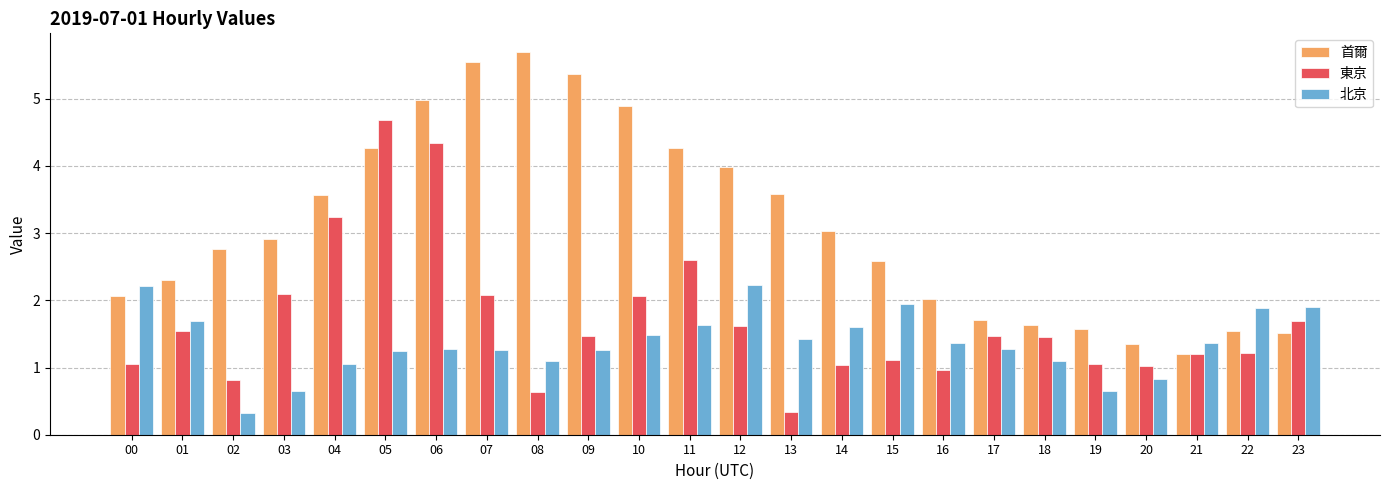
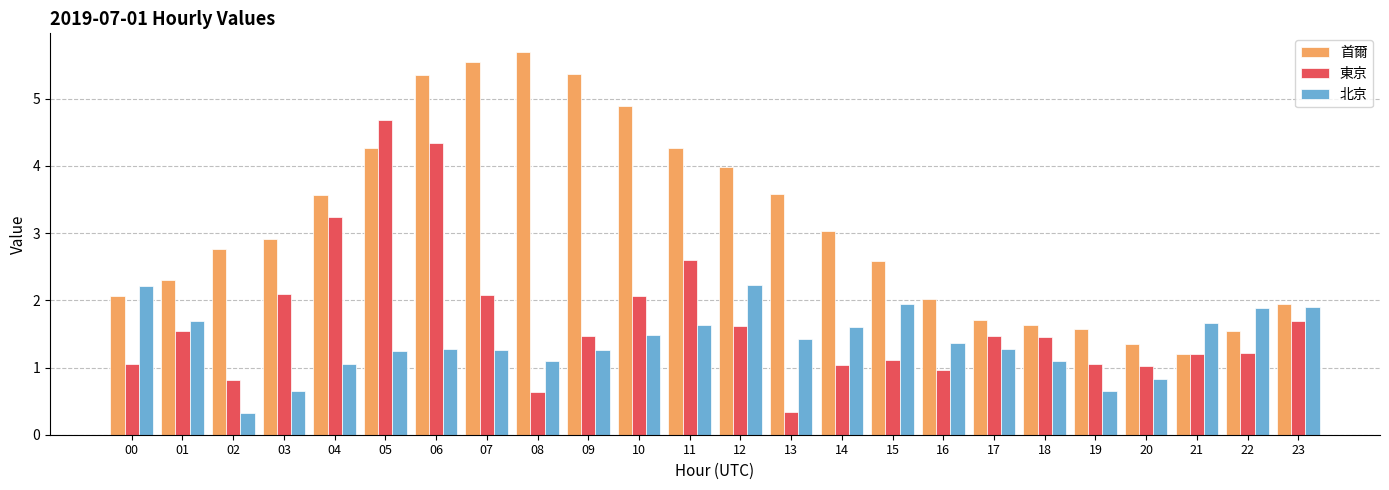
首爾, 06: 5.0 -> 5.3
北京, 21: 1.4 -> 1.7
首爾, 23: 1.5 -> 1.9
